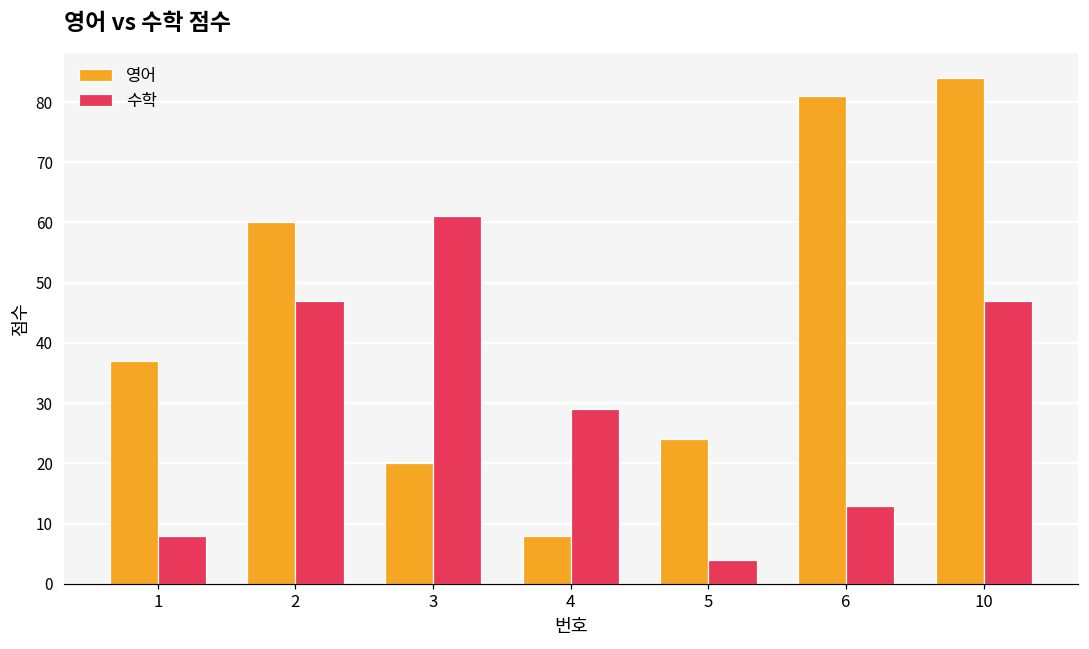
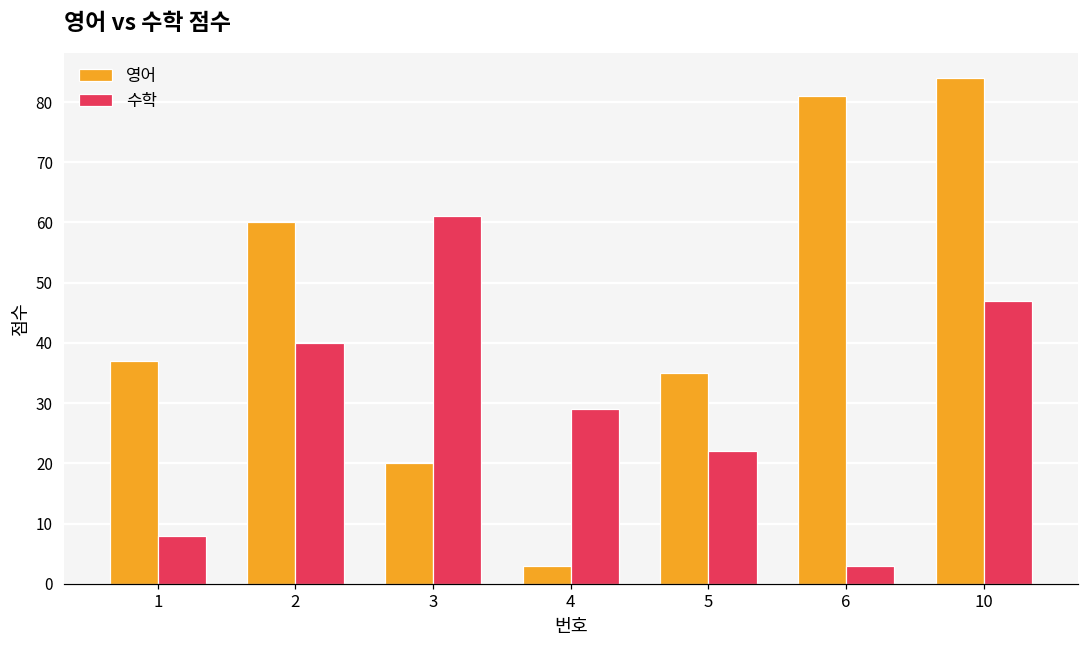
수학, 2: 47 -> 40
영어, 4: 8 -> 3
영어, 5: 24 -> 35
수학, 5: 4 -> 22
수학, 6: 13 -> 3
